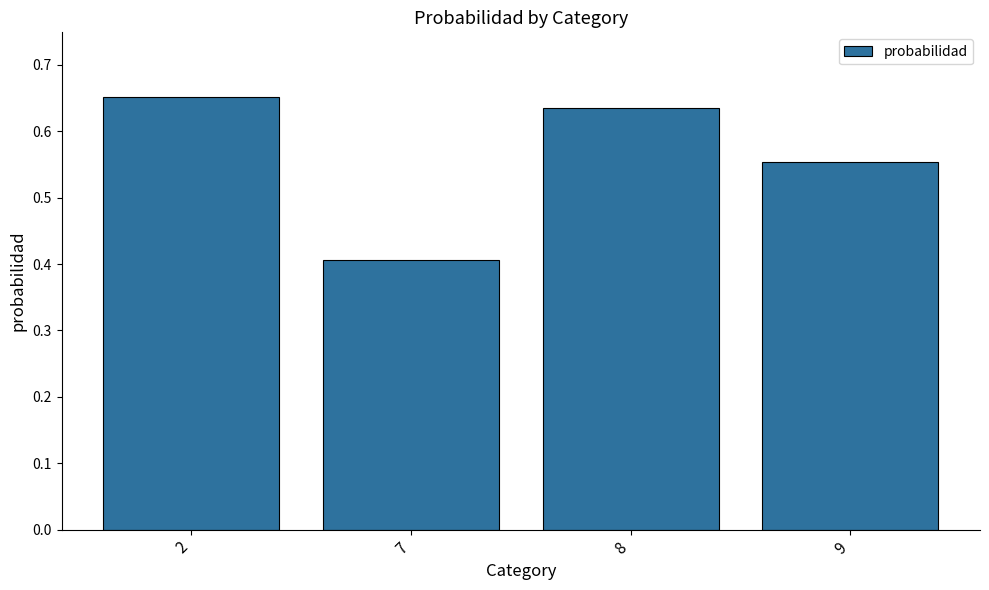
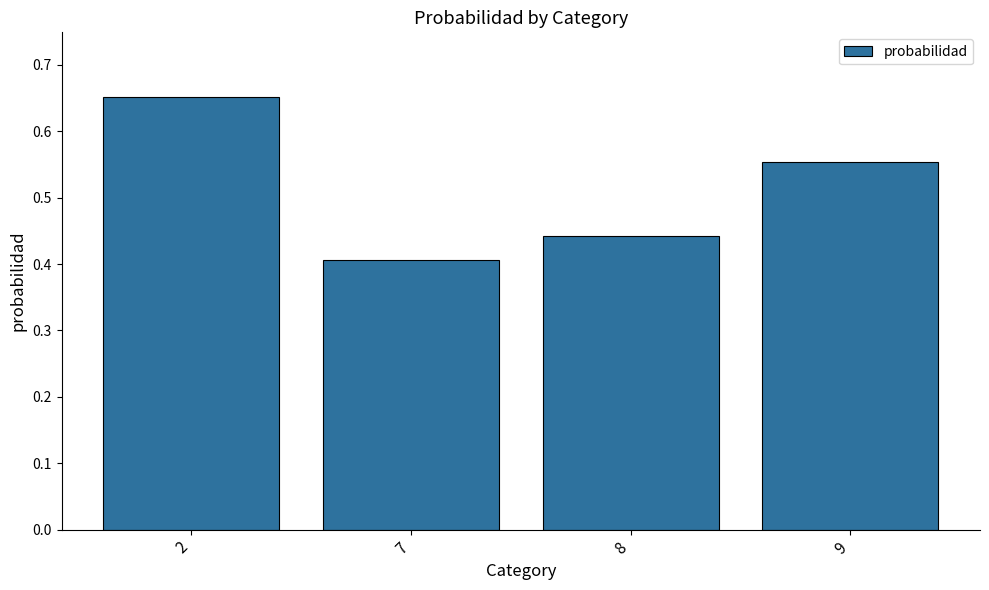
8: 0.64 -> 0.44
